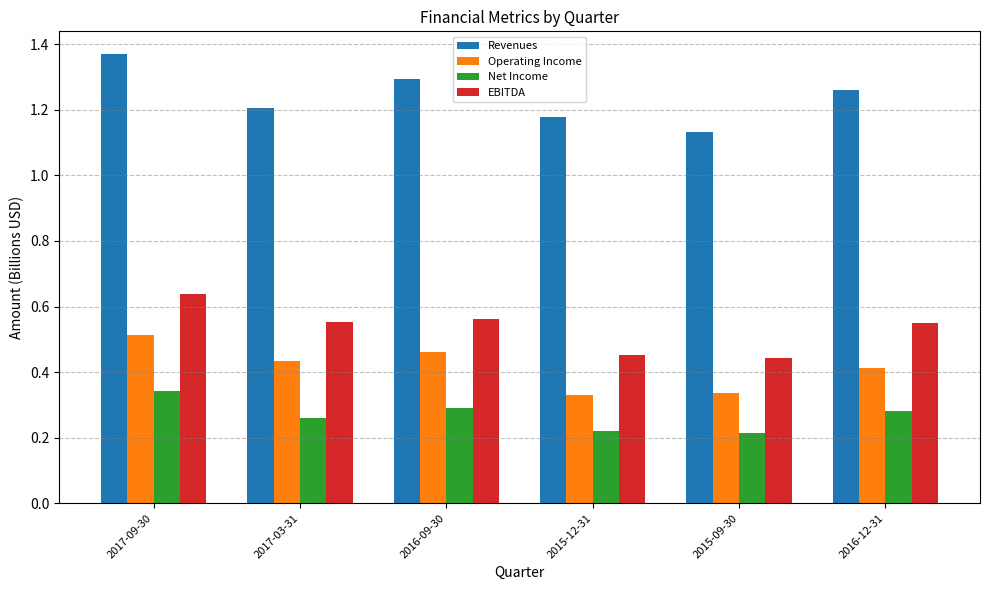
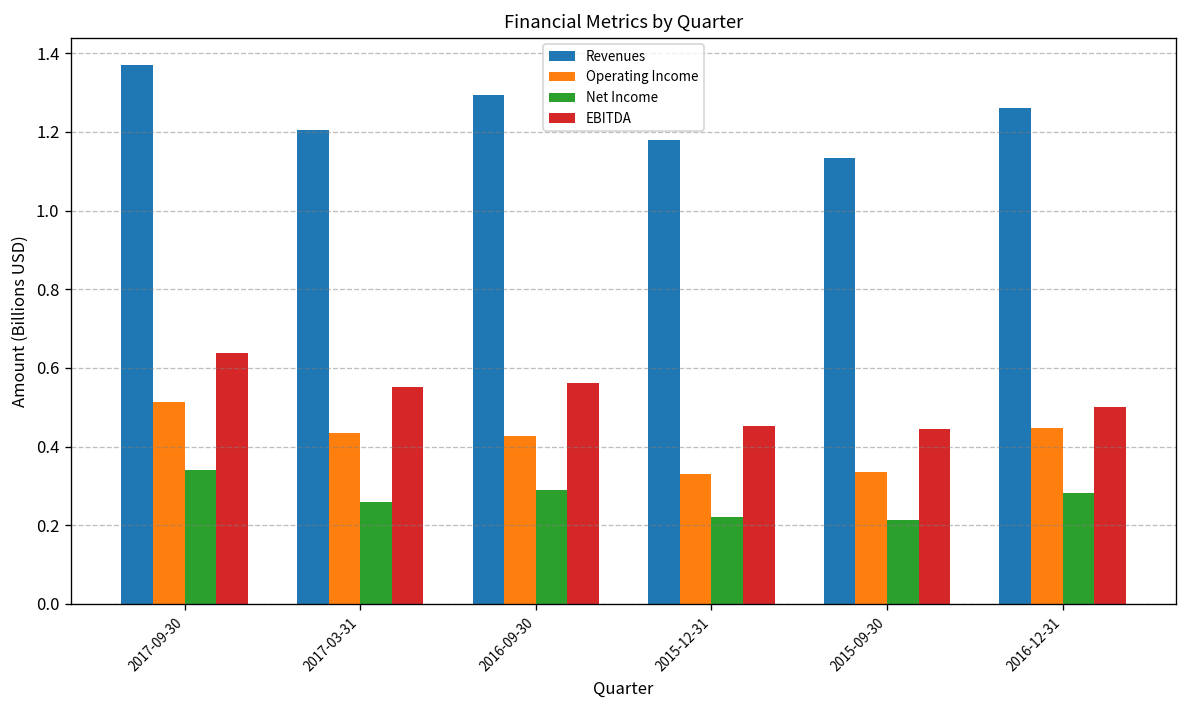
Operating Income, 2016-09-30: 0.46 -> 0.43
Operating Income, 2016-12-31: 0.41 -> 0.45
EBITDA, 2016-12-31: 0.55 -> 0.50
